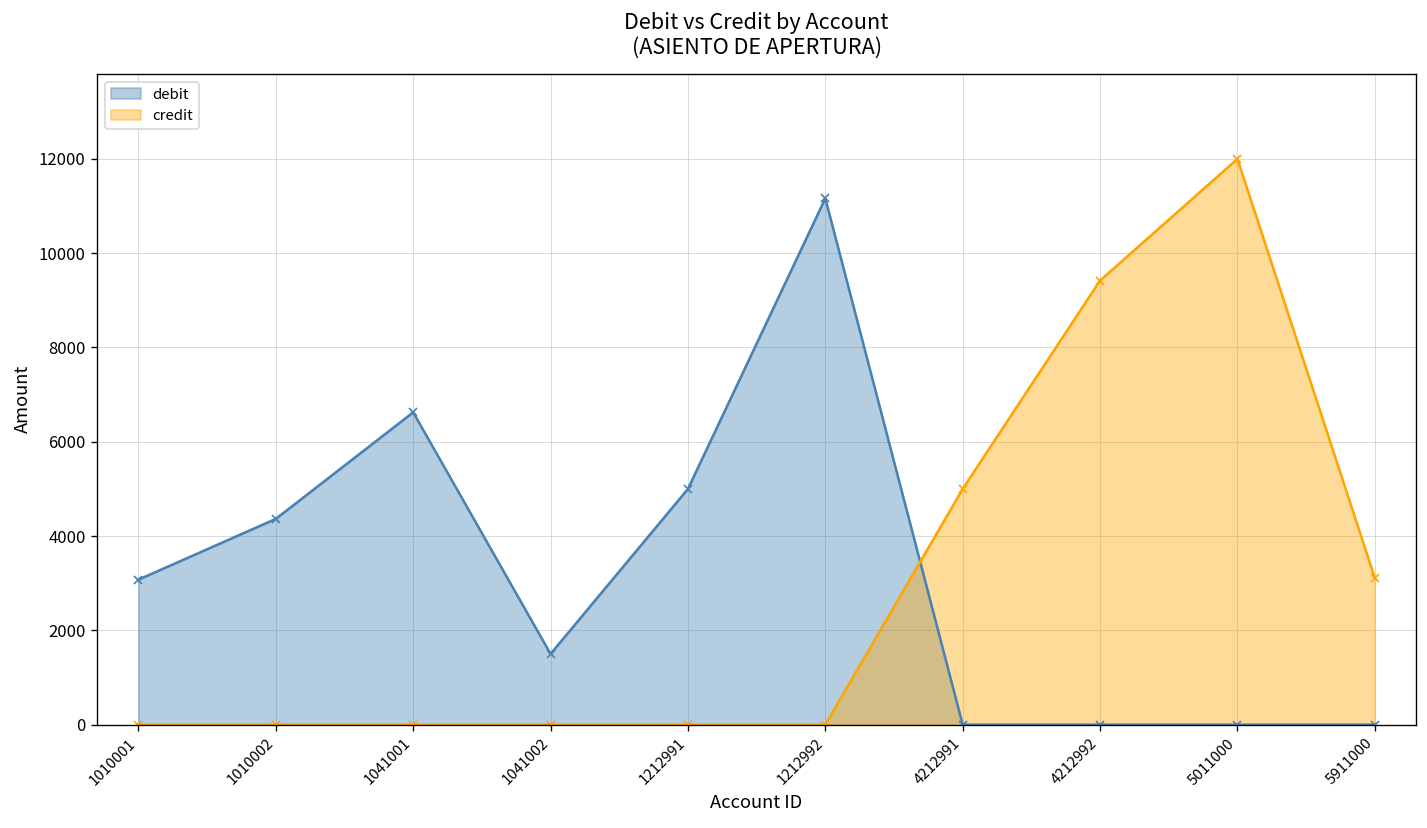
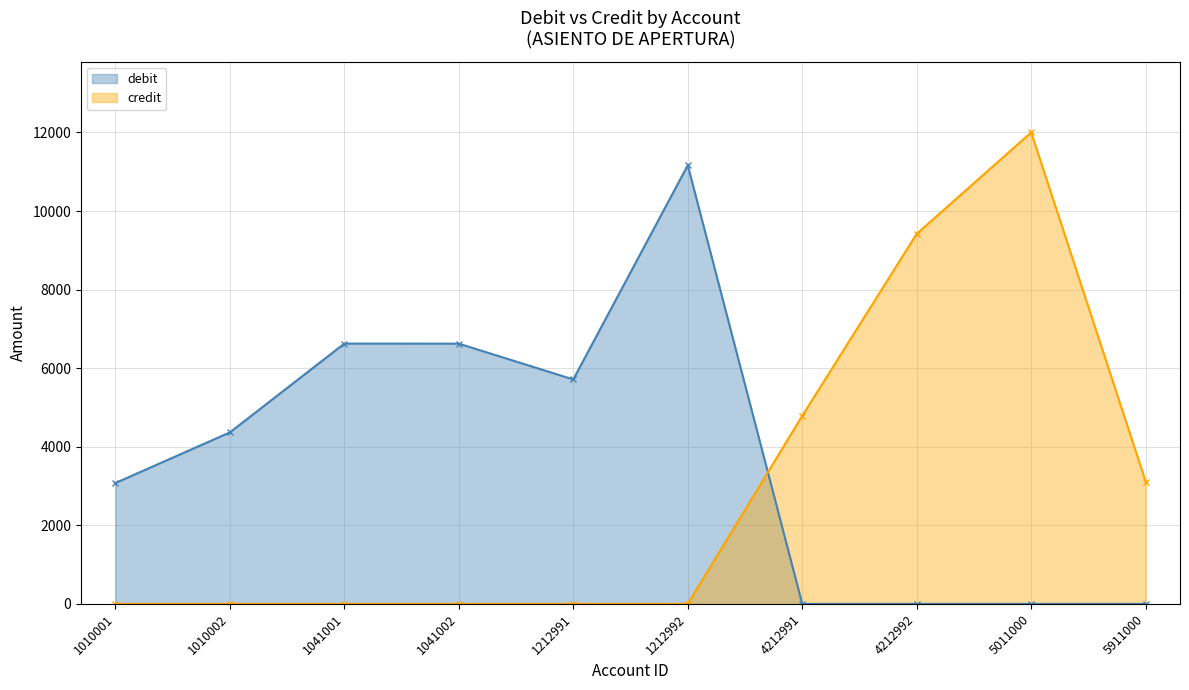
debit, 1041002: 1500 -> 6600
debit, 1212991: 5000 -> 5700
credit, 4212991: 5000 -> 4800
